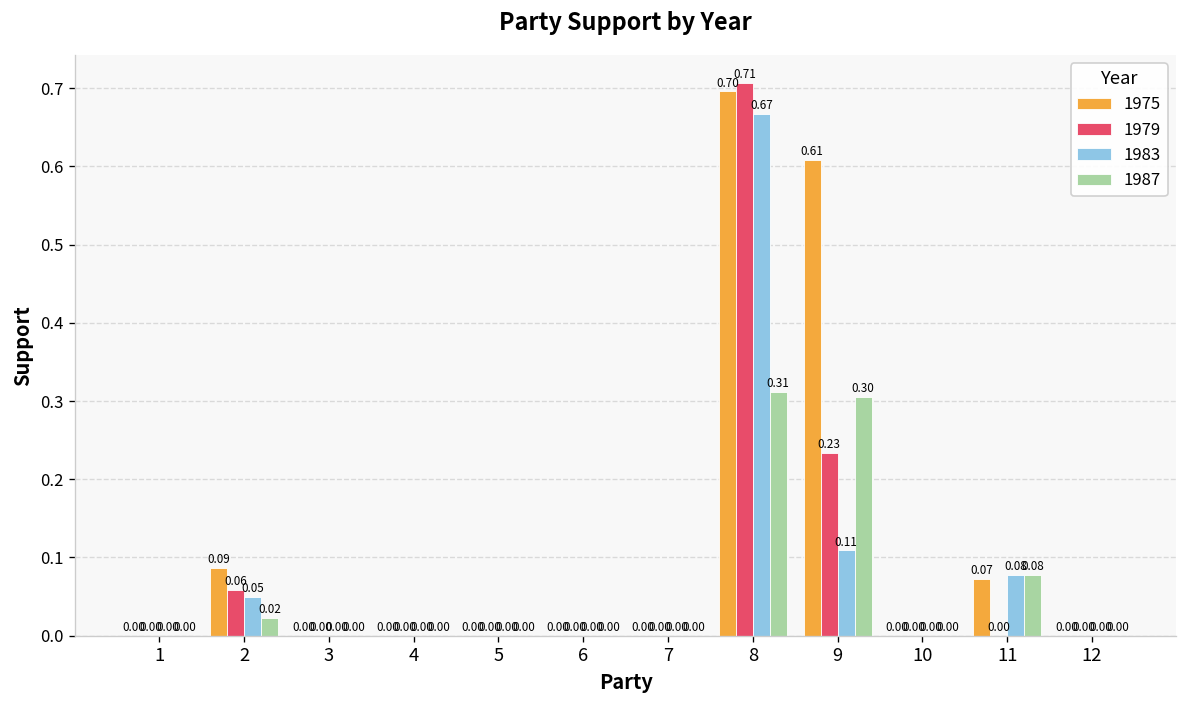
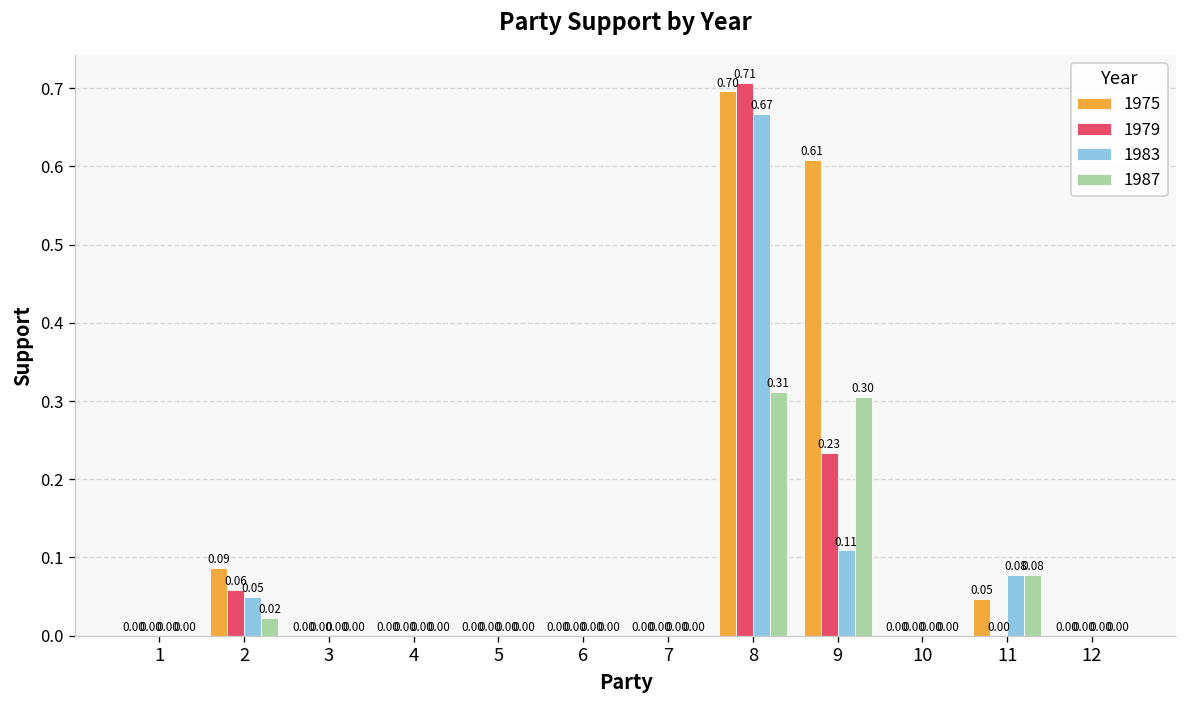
1975, 11: 0.07 -> 0.05
